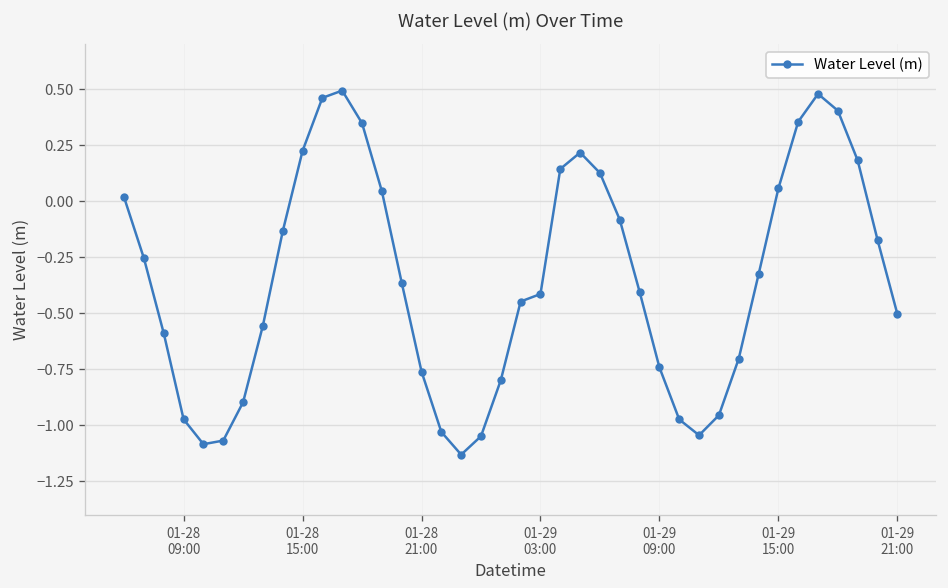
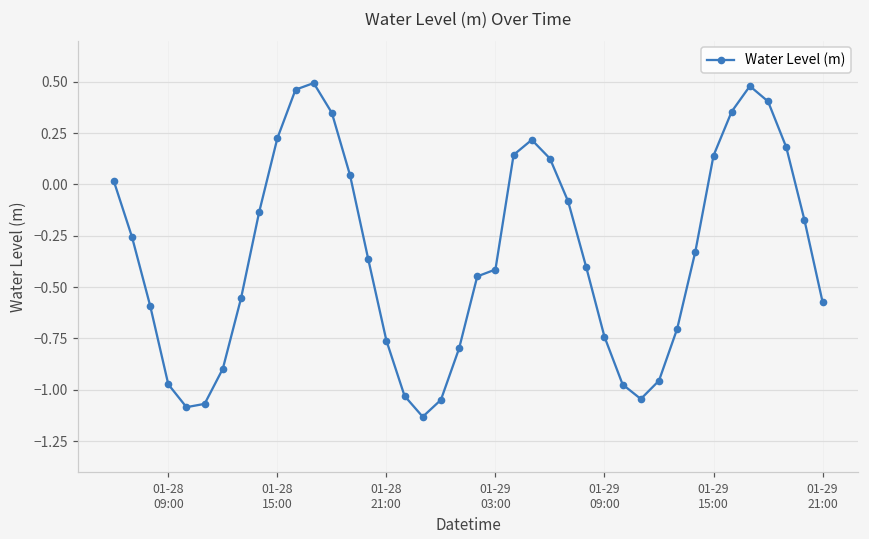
01-29 15:00: 0.06 -> 0.14
01-29 21:00: -0.50 -> -0.57
